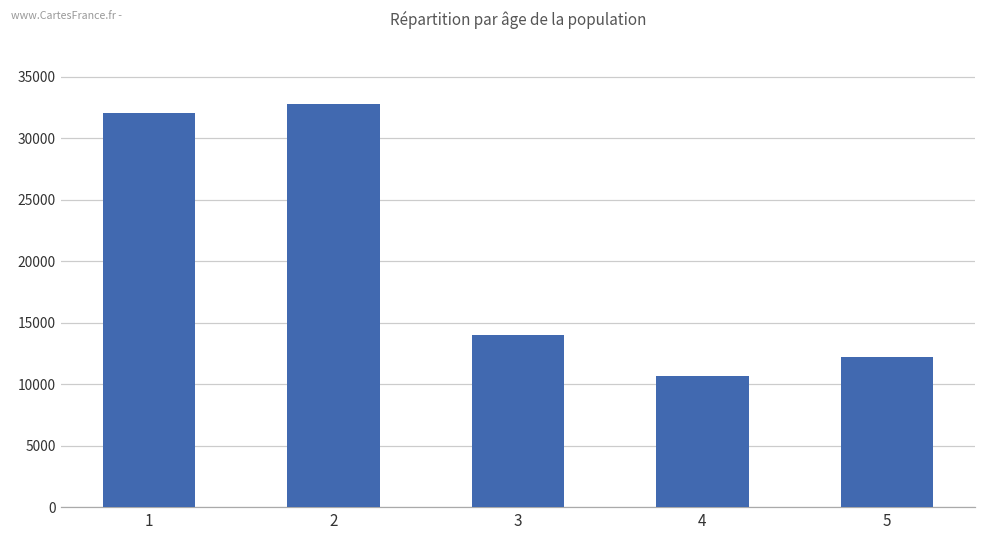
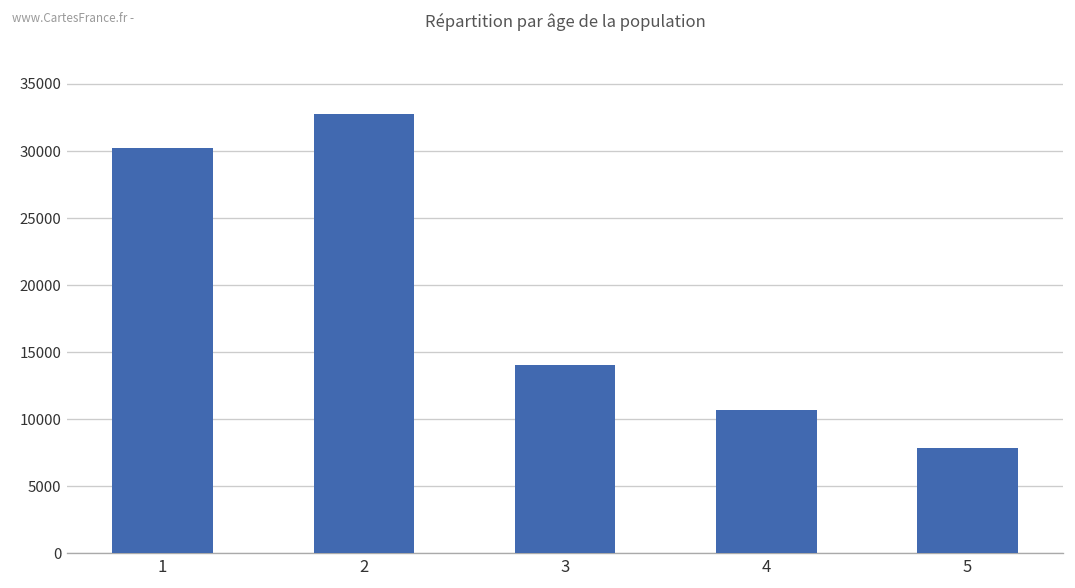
1: 32100 -> 30200
5: 12200 -> 7900
